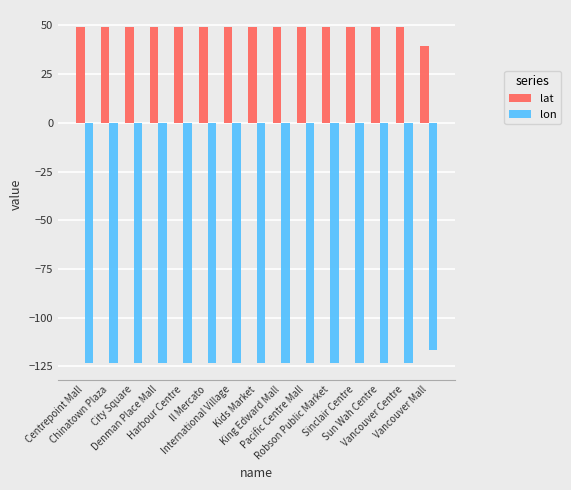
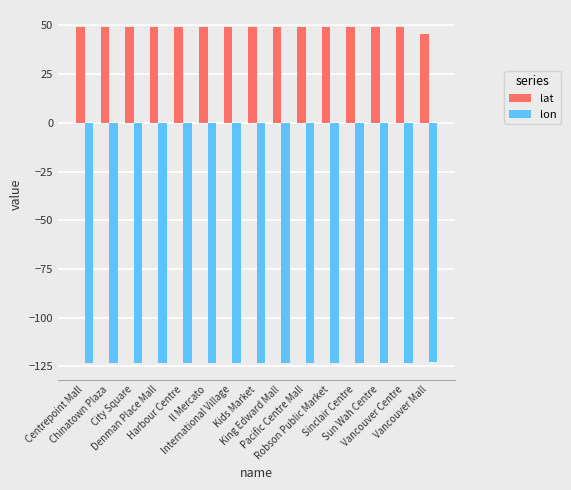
lat, Vancouver Mall: 39 -> 46
lon, Vancouver Mall: -117 -> -123
